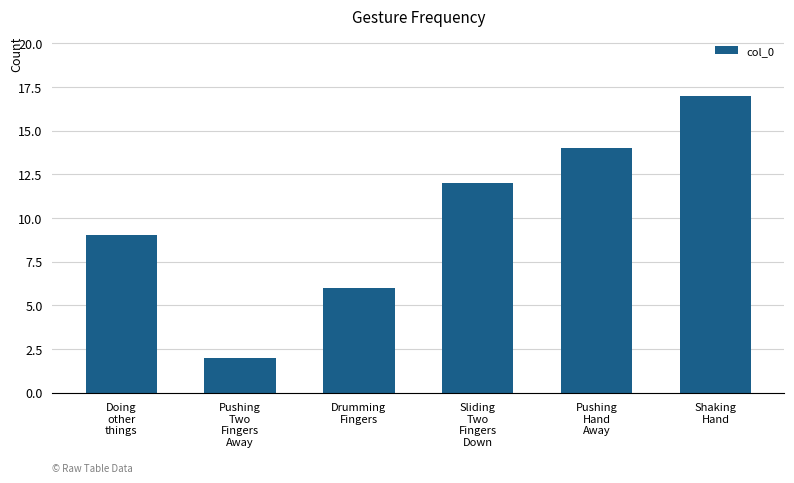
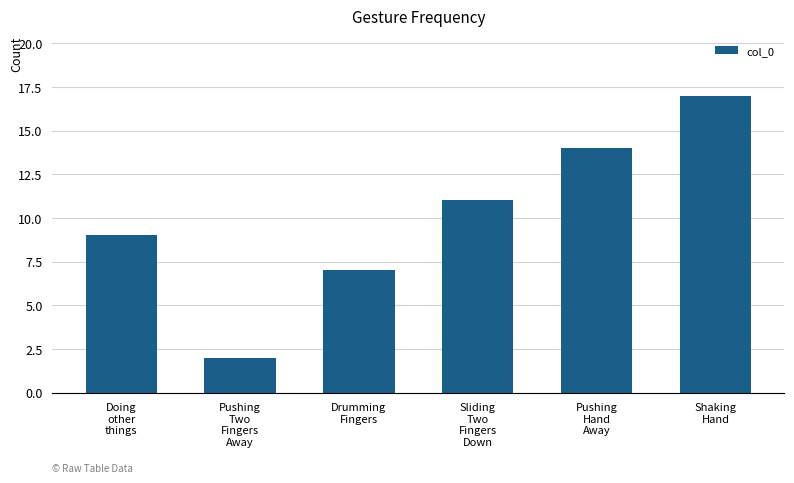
Drumming Fingers: 6 -> 7
Sliding Two Fingers Down: 12 -> 11
